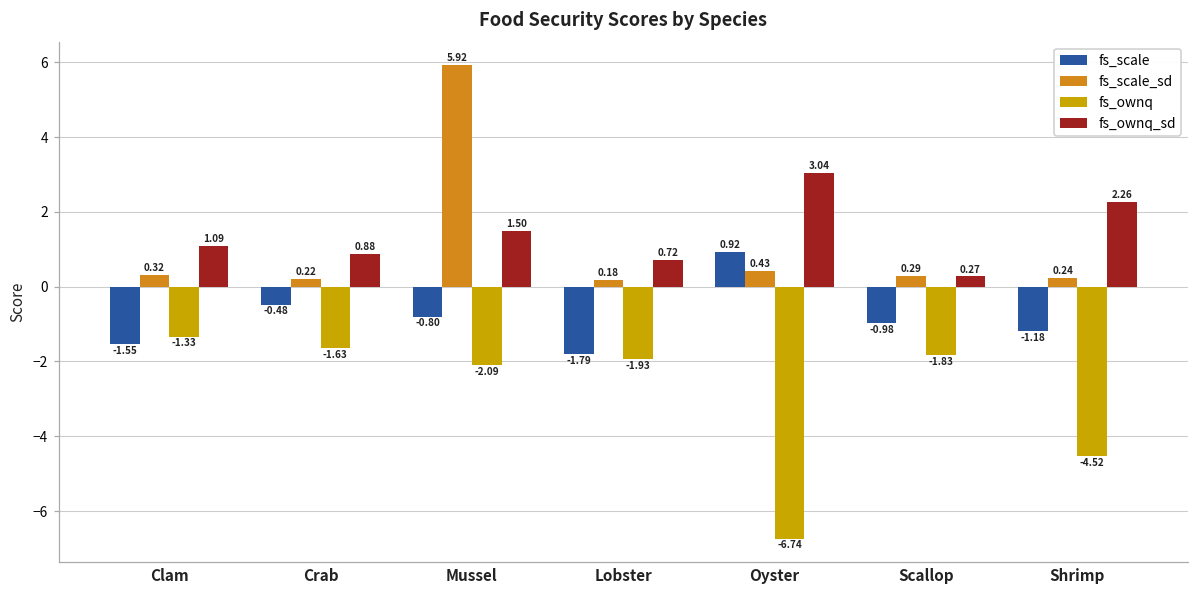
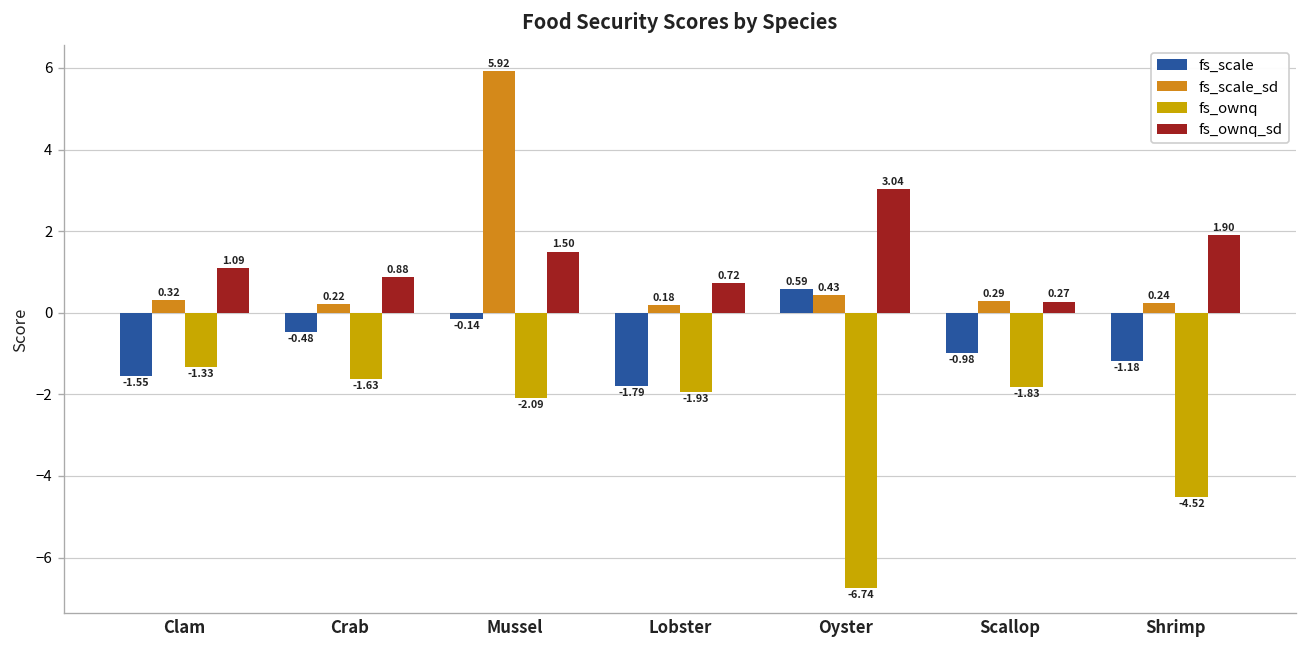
fs_scale, Mussel: -0.80 -> -0.14
fs_scale, Oyster: 0.92 -> 0.59
fs_ownq_sd, Shrimp: 2.26 -> 1.90
